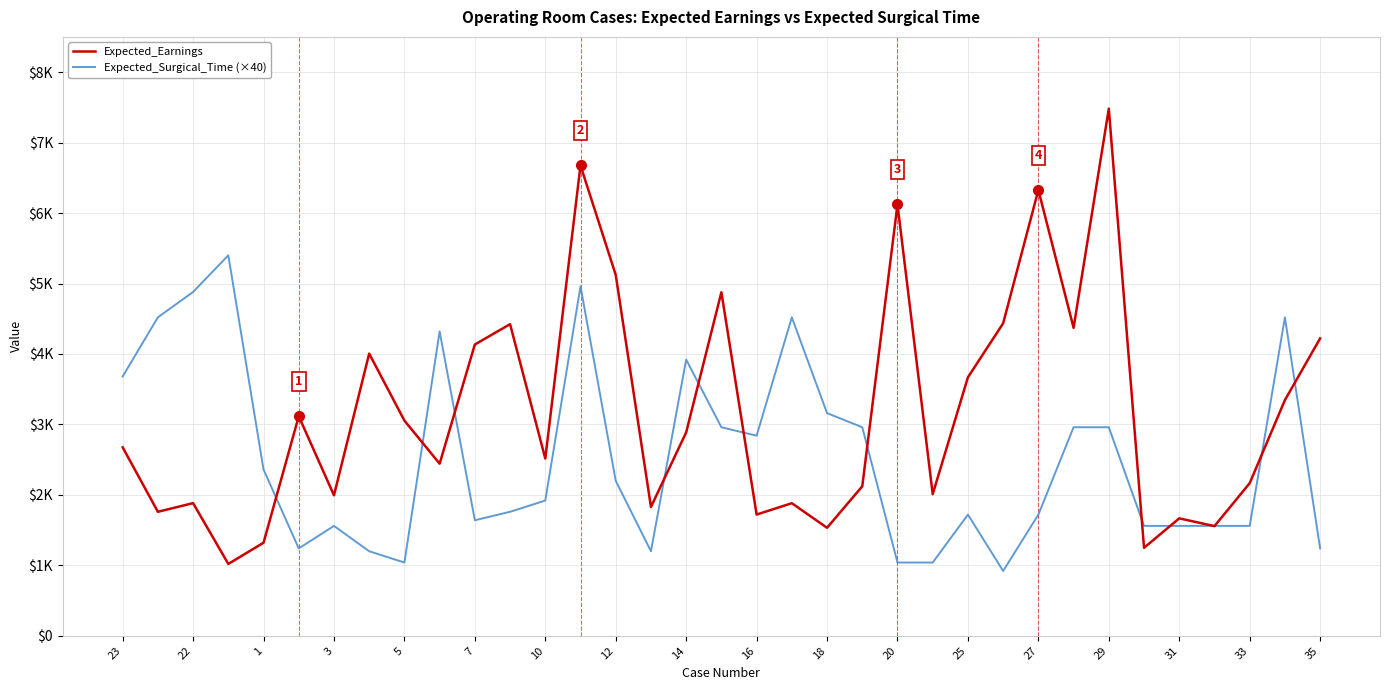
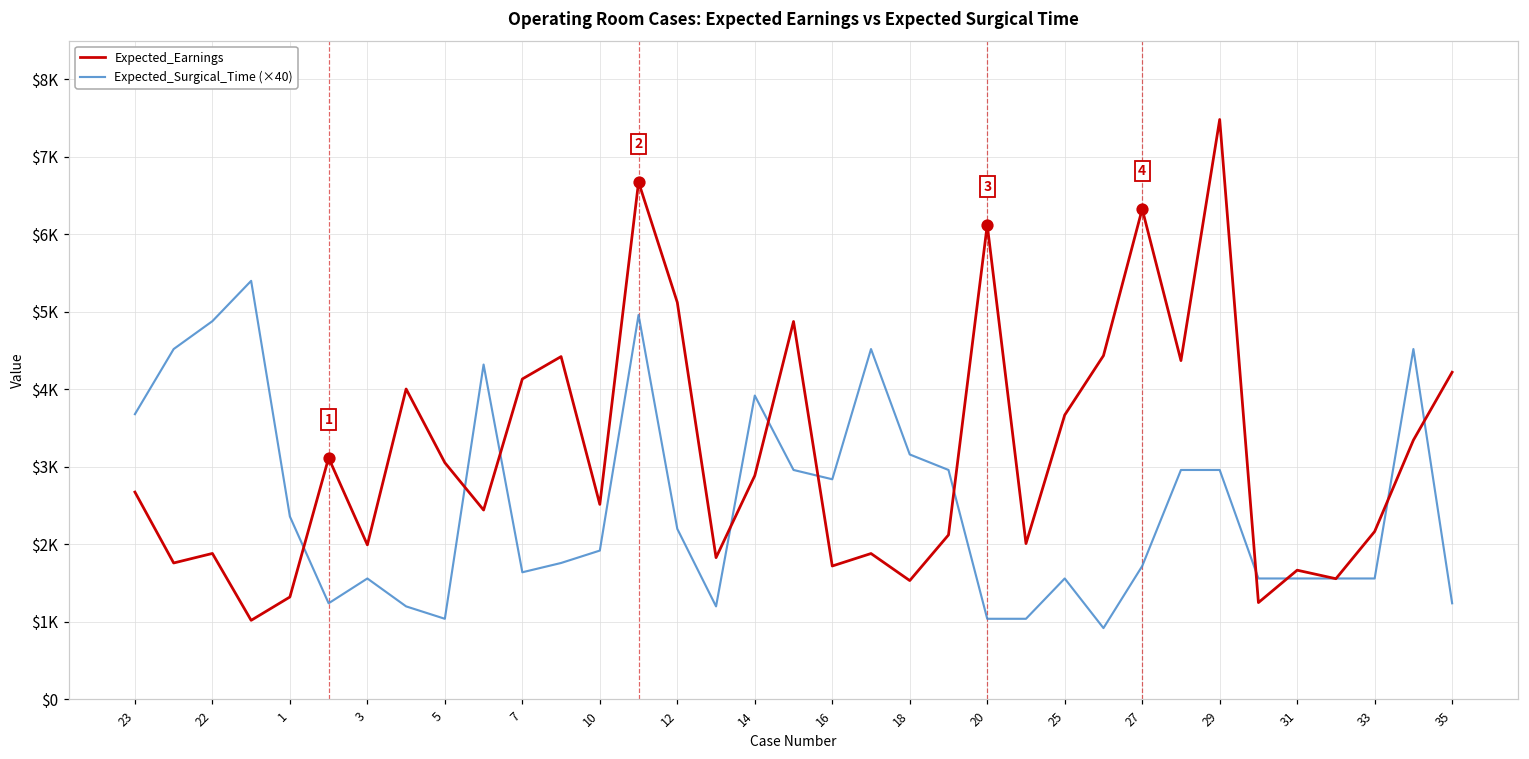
Expected_Surgical_Time (×40), 25: $1700 -> $1600
